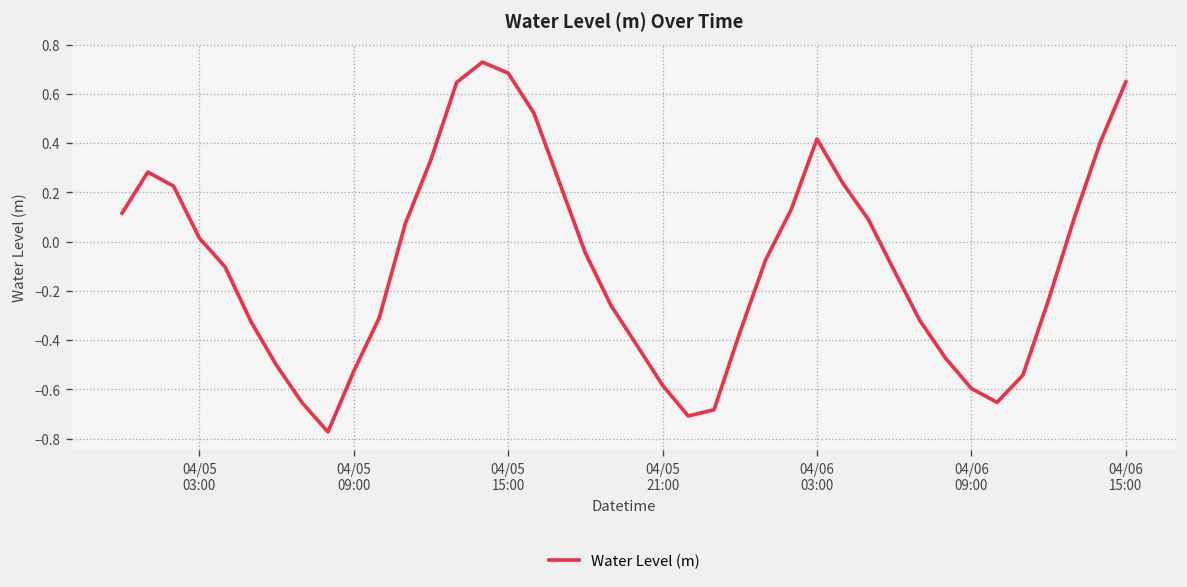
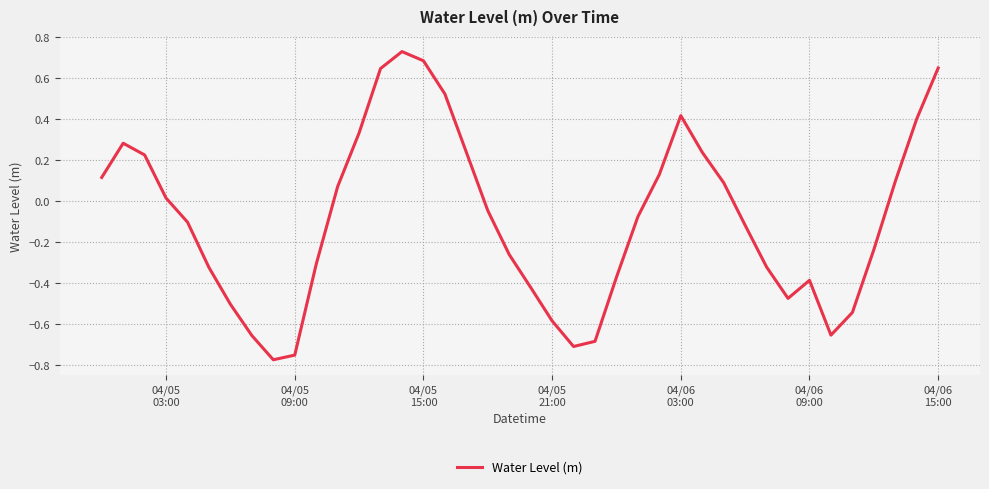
04/05 09:00: -0.53 -> -0.75
04/06 09:00: -0.60 -> -0.39
